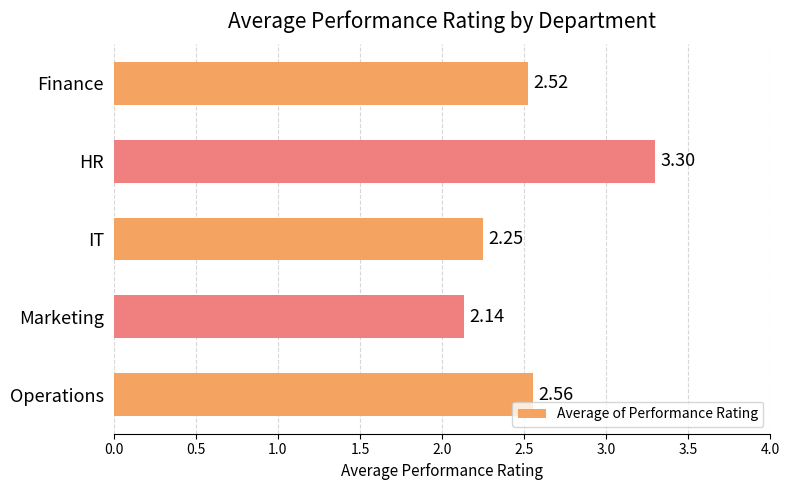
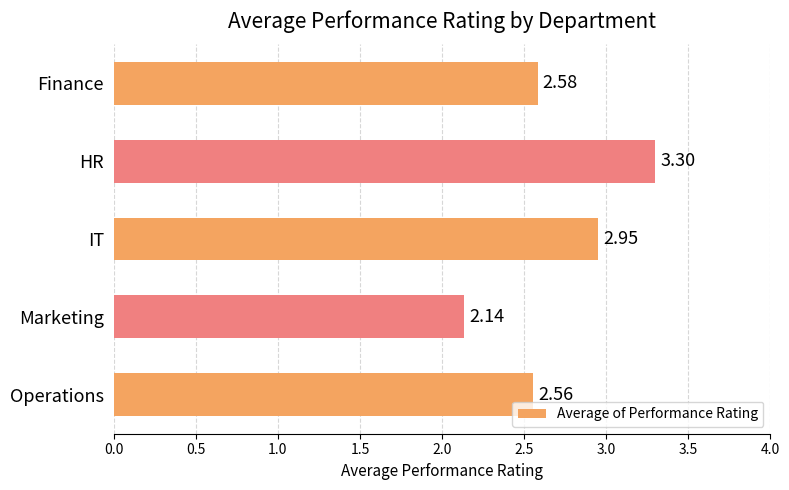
Finance: 2.52 -> 2.58
IT: 2.25 -> 2.95
